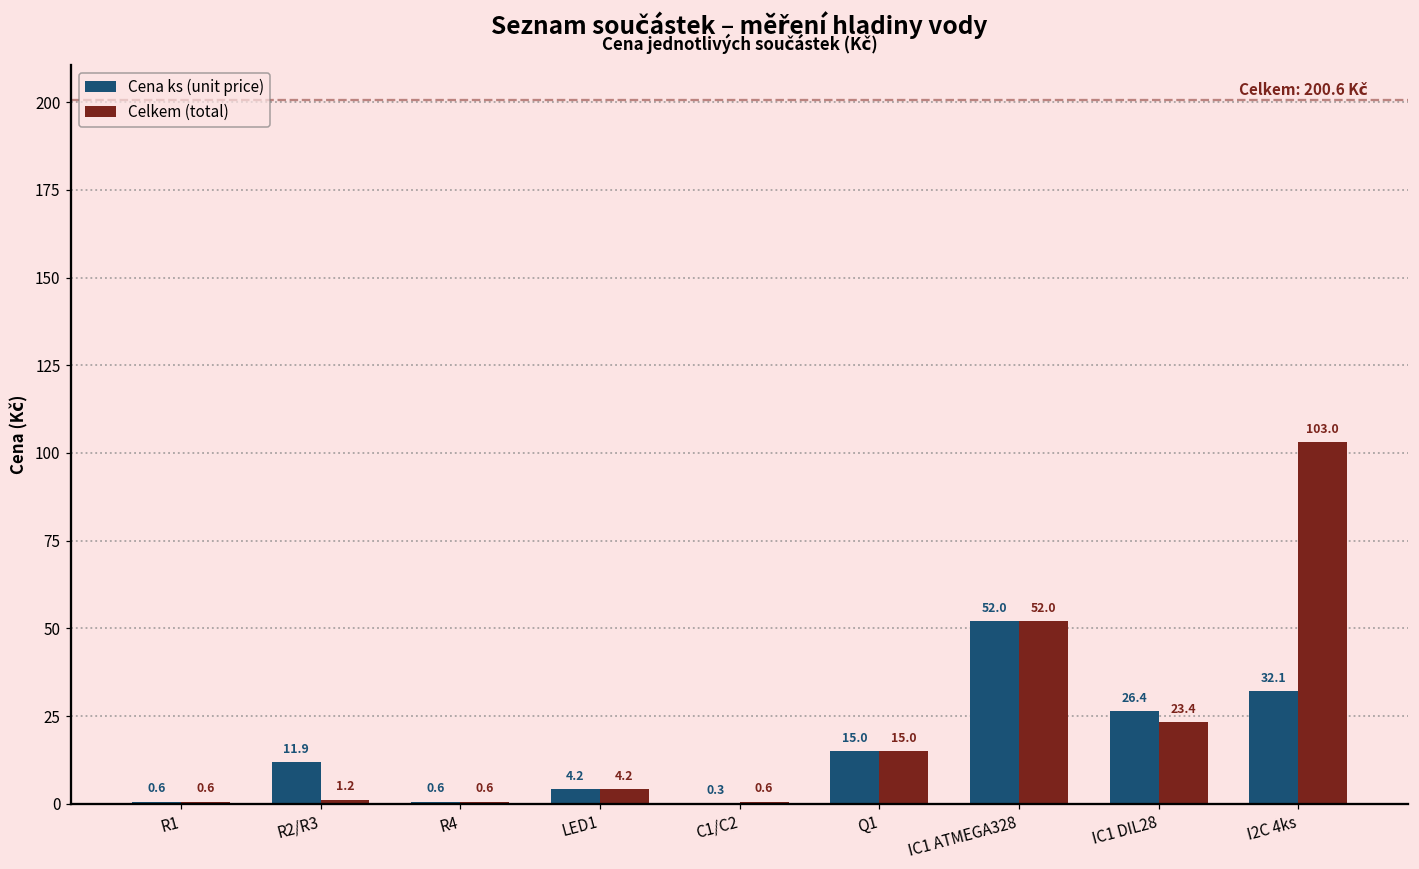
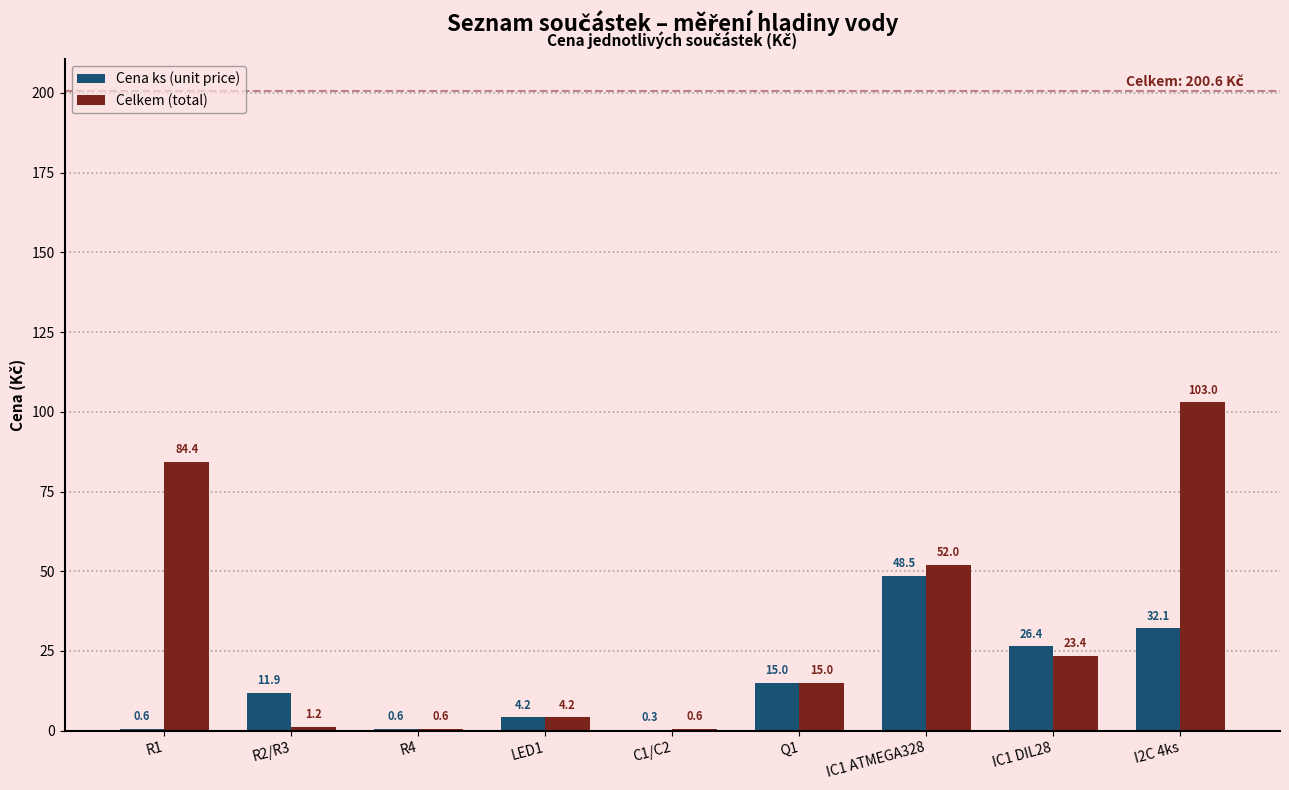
Celkem (total), R1: 0.6 -> 84.4
Cena ks (unit price), IC1 ATMEGA328: 52.0 -> 48.5
